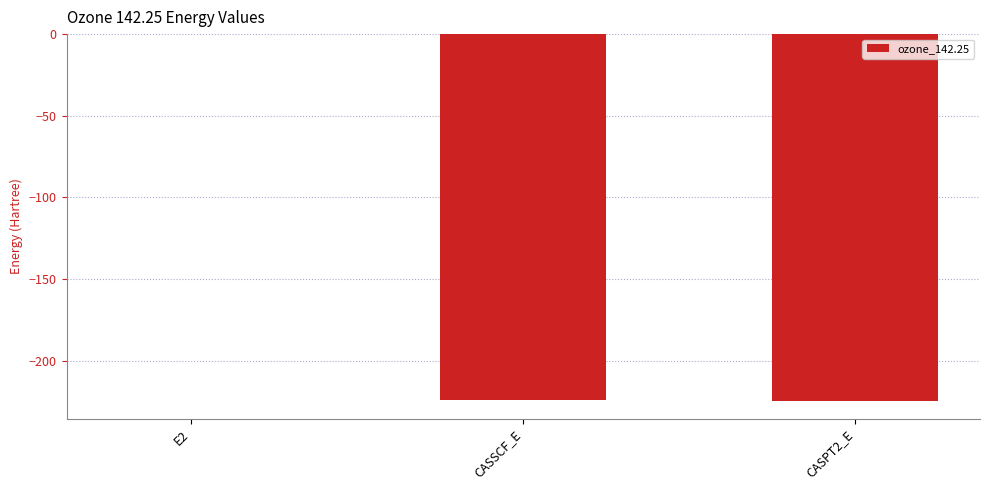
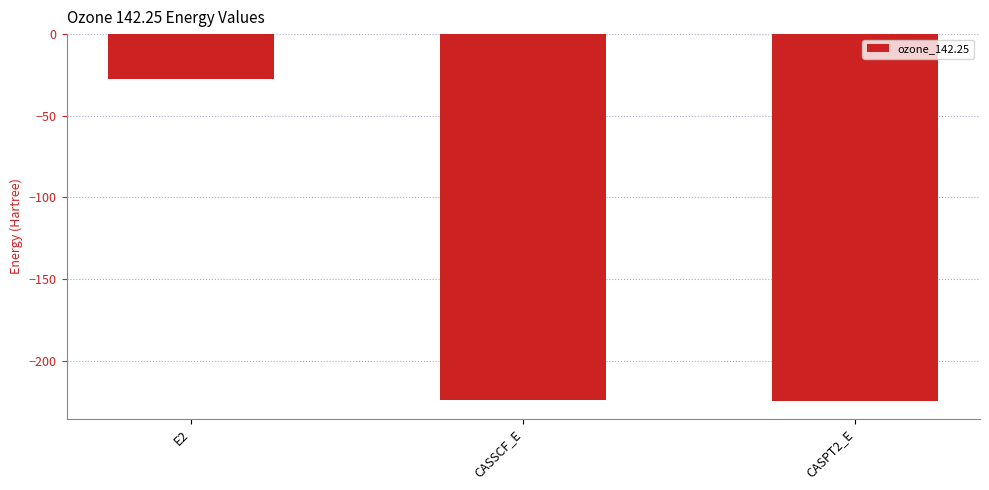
E2: 0 -> -27
